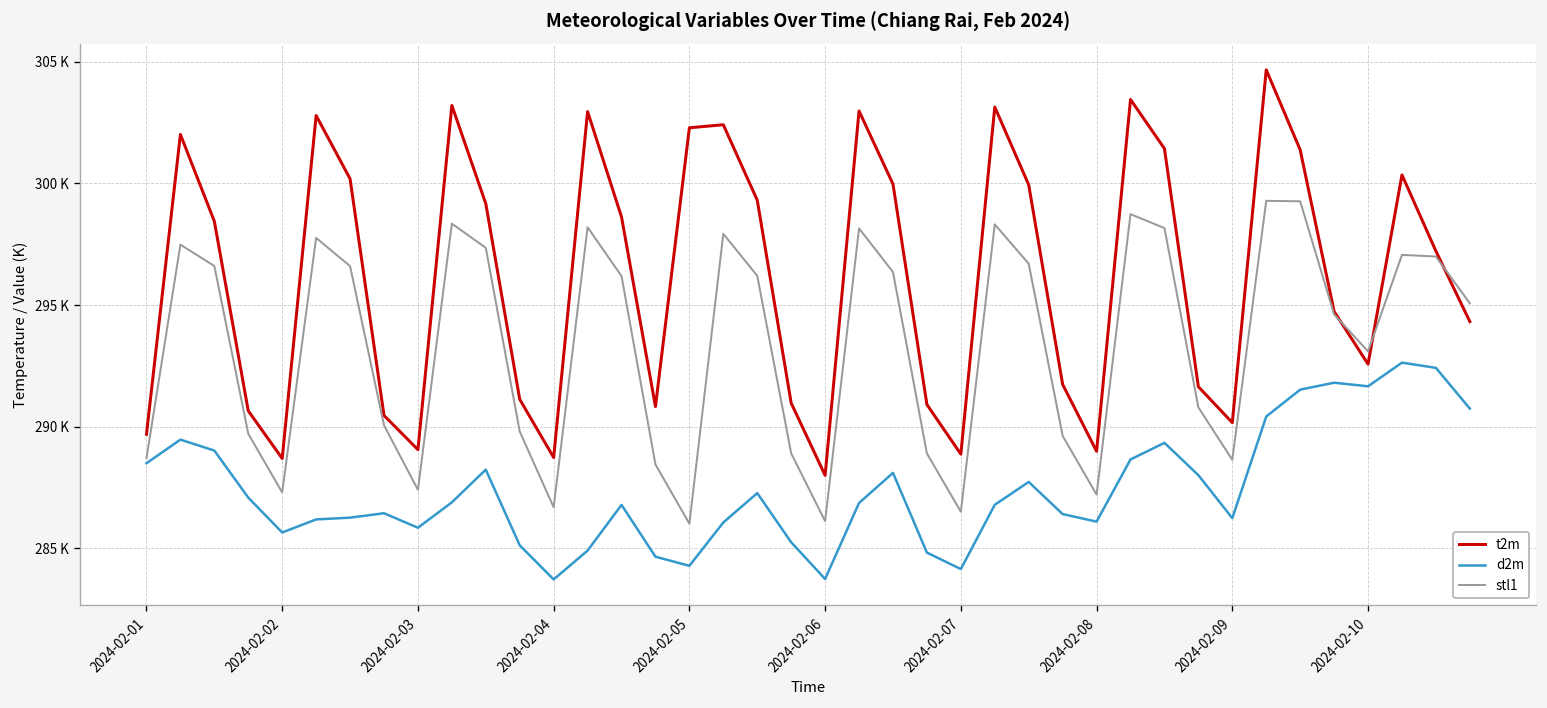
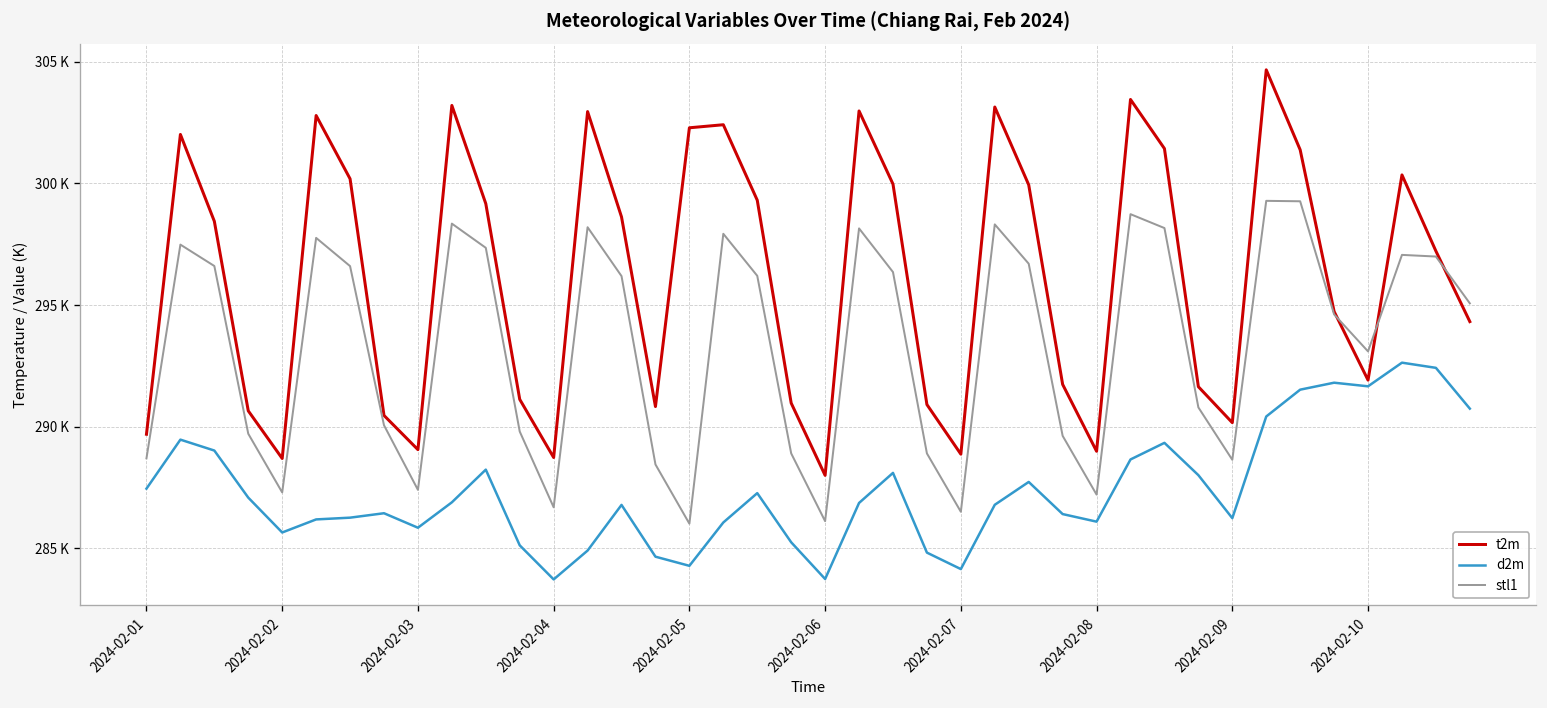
d2m, 2024-02-01: 288500 -> 287500
t2m, 2024-02-10: 292600 -> 291900
